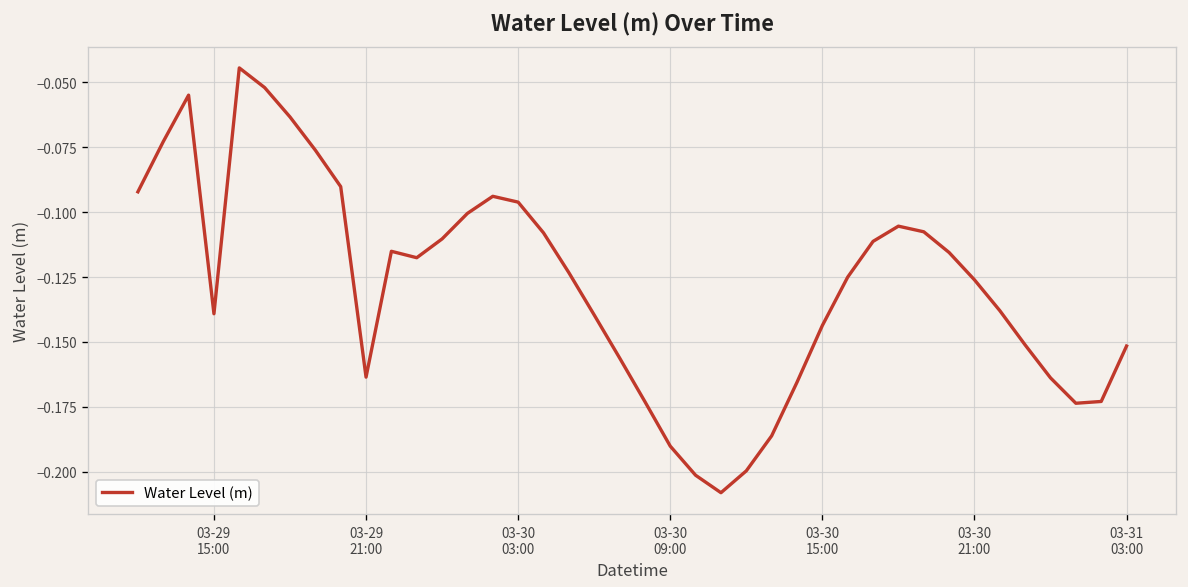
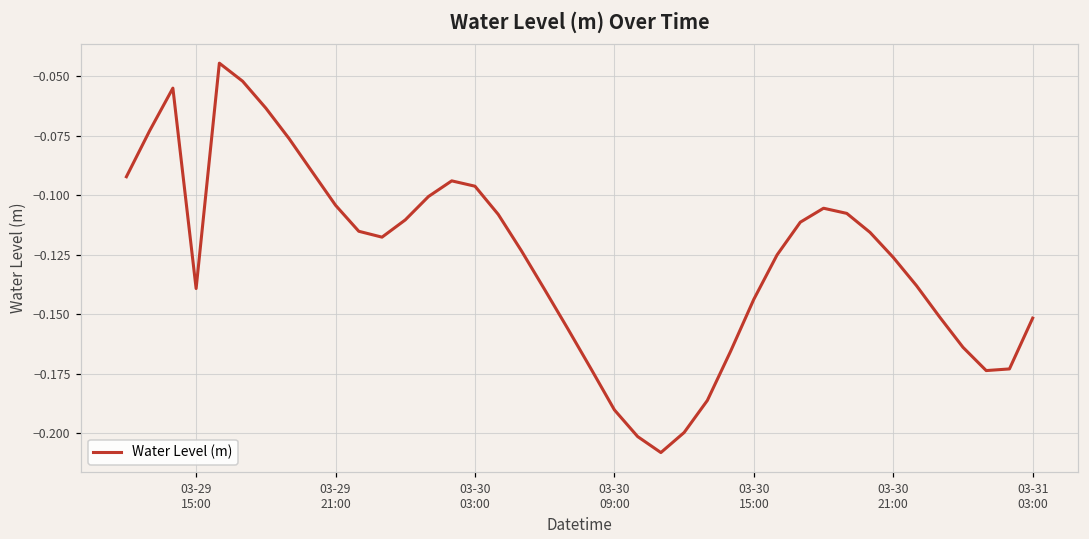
03-29 21:00: -0.164 -> -0.104
